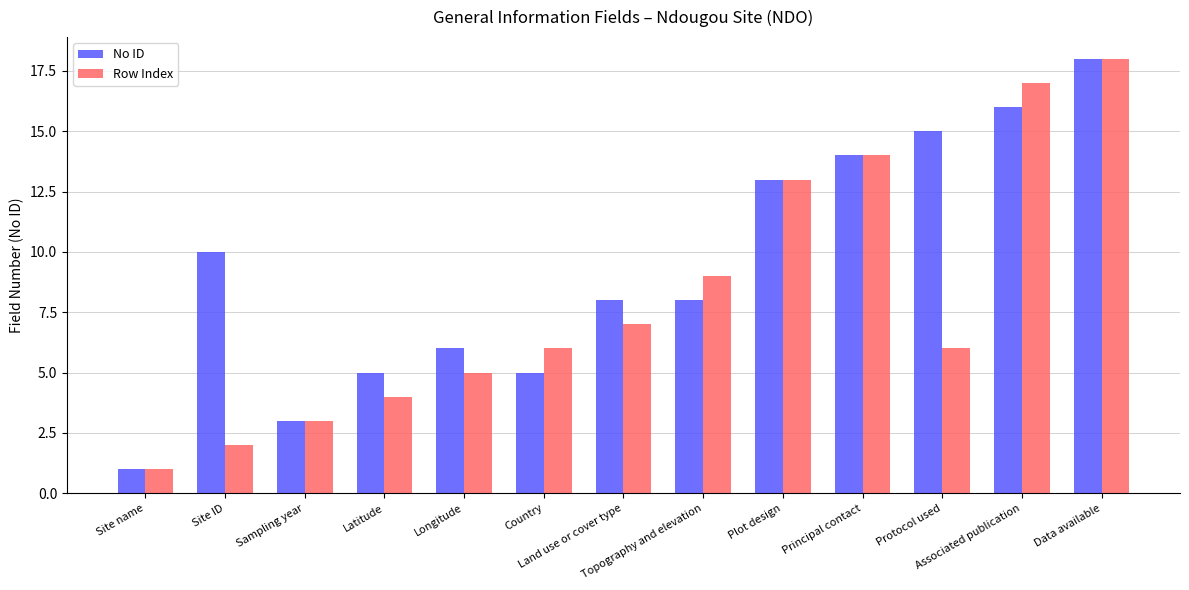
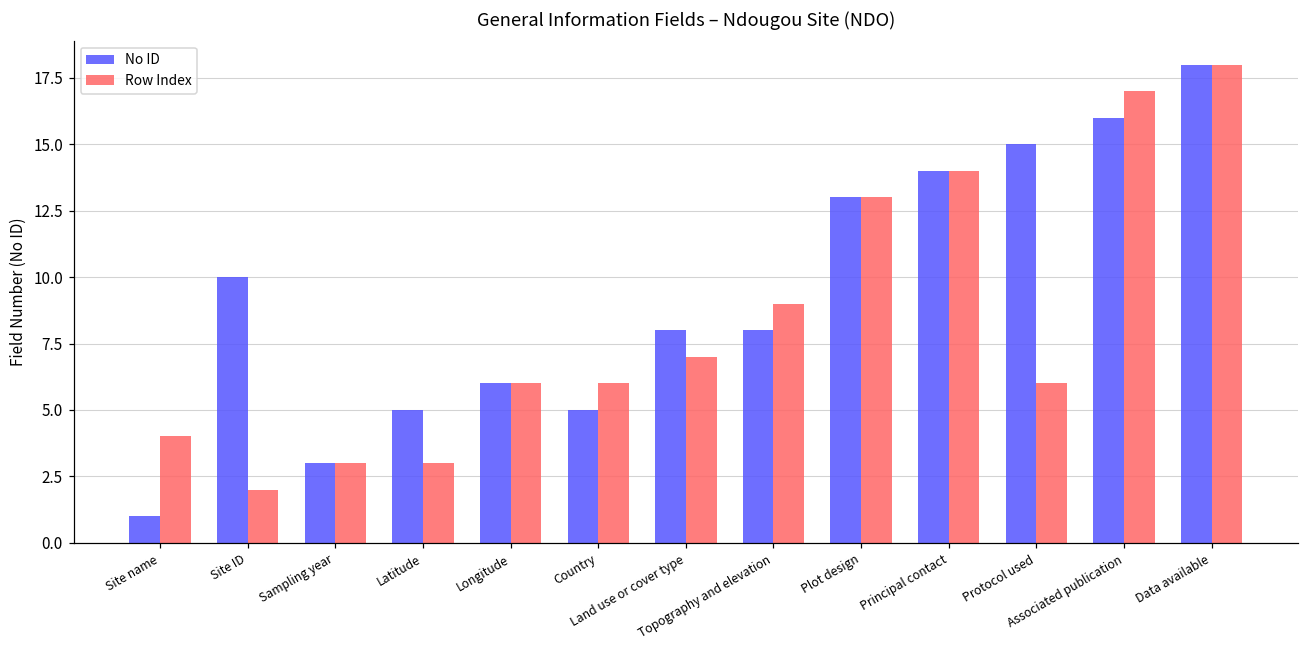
Row Index, Site name: 1 -> 4
Row Index, Latitude: 4 -> 3
Row Index, Longitude: 5 -> 6
